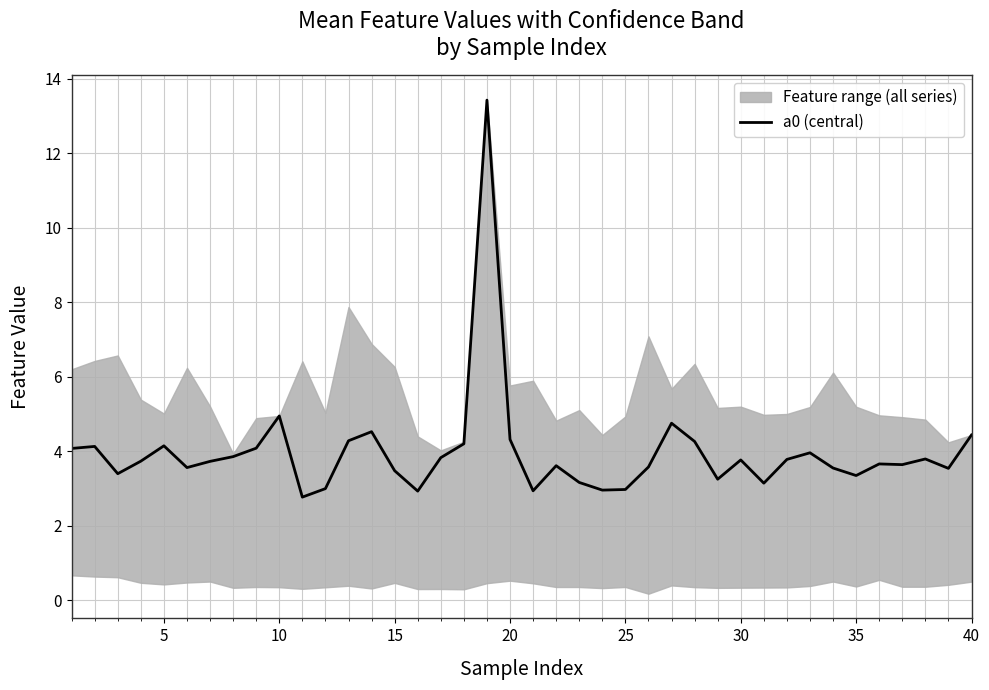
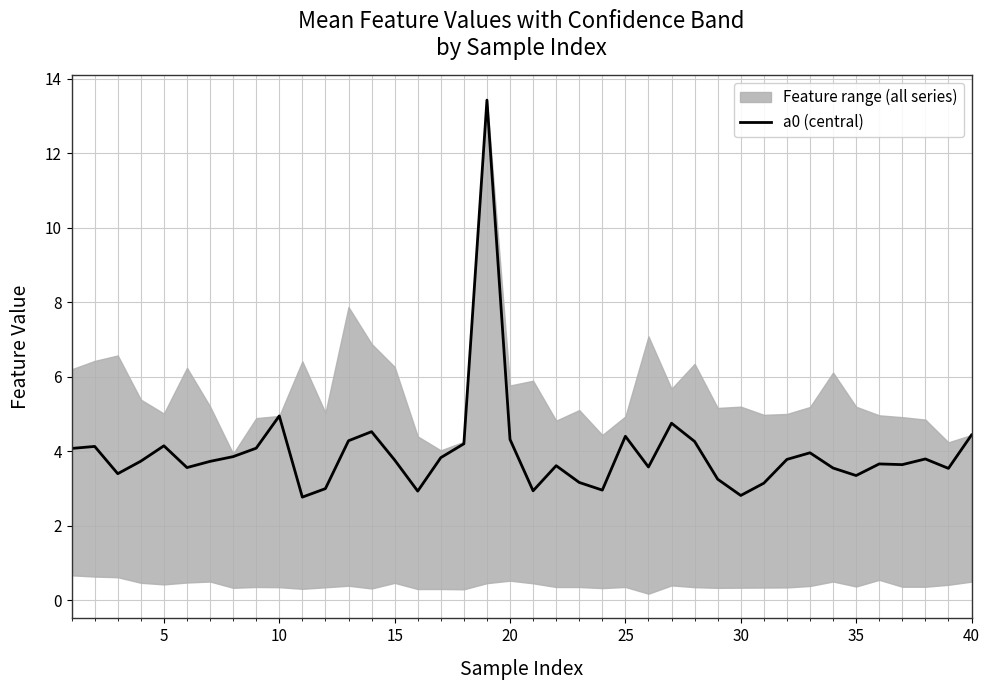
a0 (central), 15: 3.5 -> 3.8
a0 (central), 25: 3.0 -> 4.4
a0 (central), 30: 3.8 -> 2.8
